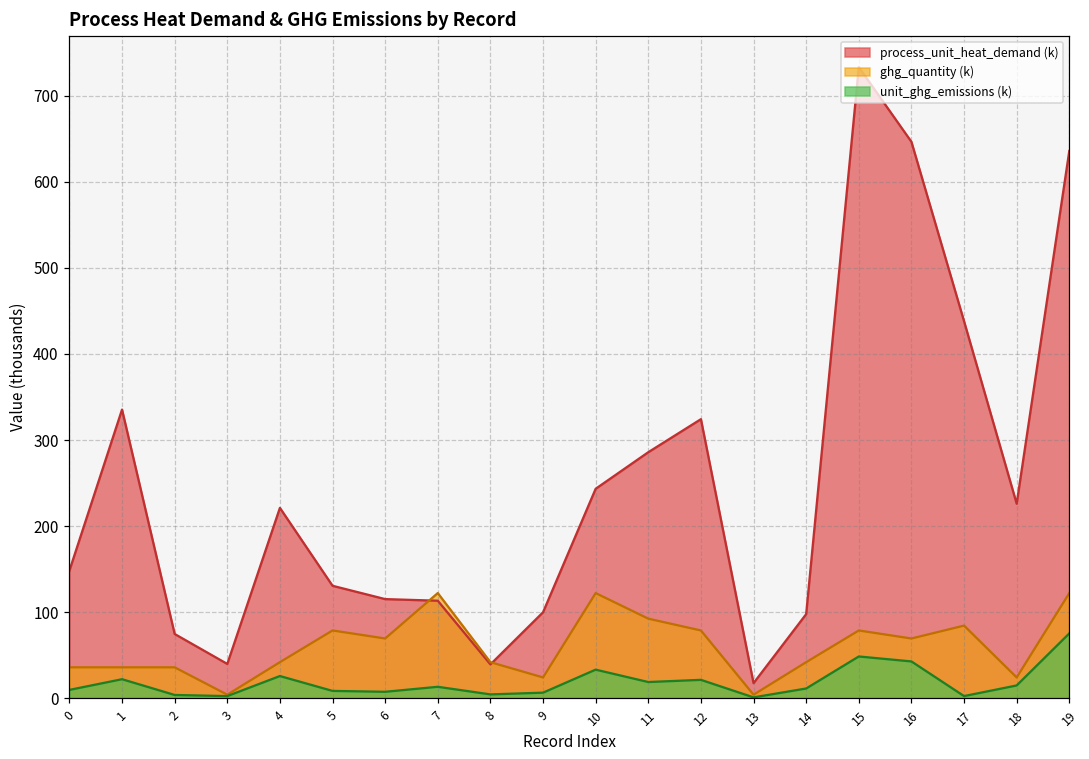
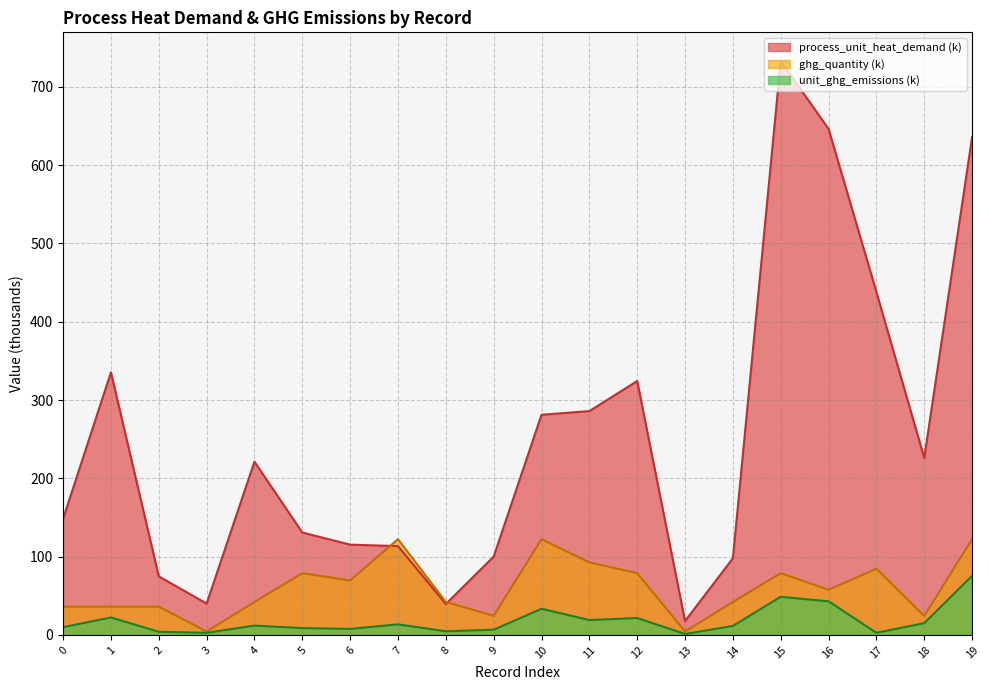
unit_ghg_emissions (k), 4: 30 -> 10
process_unit_heat_demand (k), 10: 240 -> 280
ghg_quantity (k), 16: 70 -> 60
